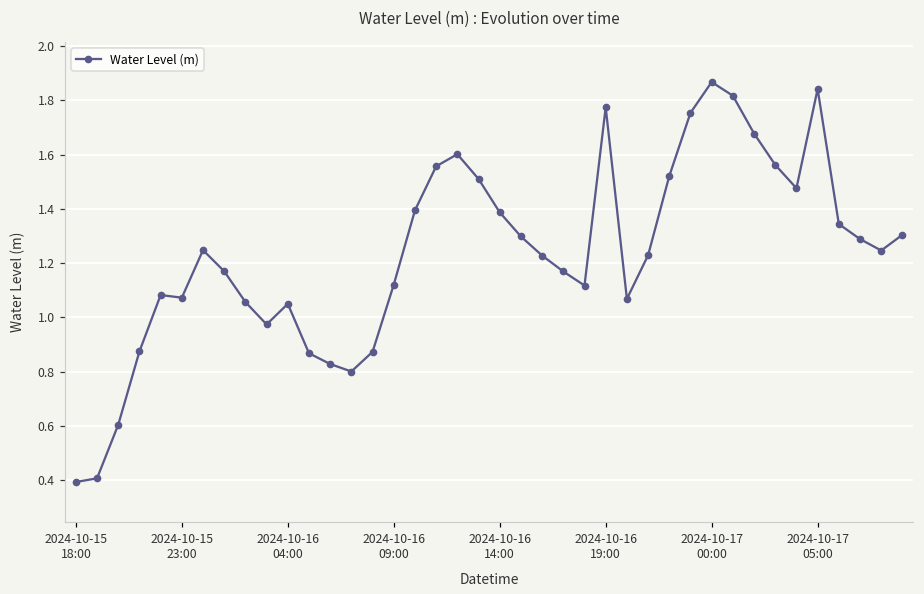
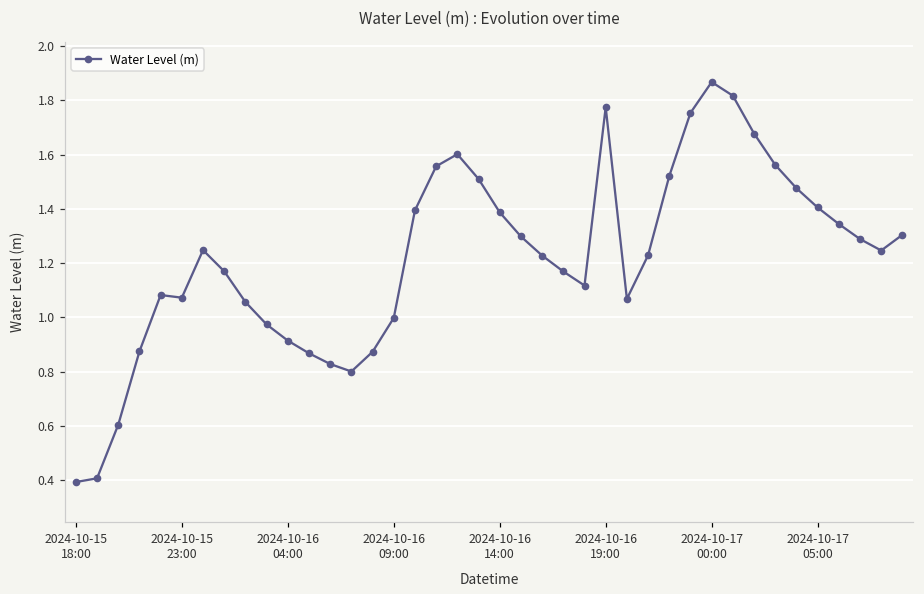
2024-10-16 04:00: 1.05 -> 0.91
2024-10-16 09:00: 1.12 -> 1.00
2024-10-17 05:00: 1.84 -> 1.41
